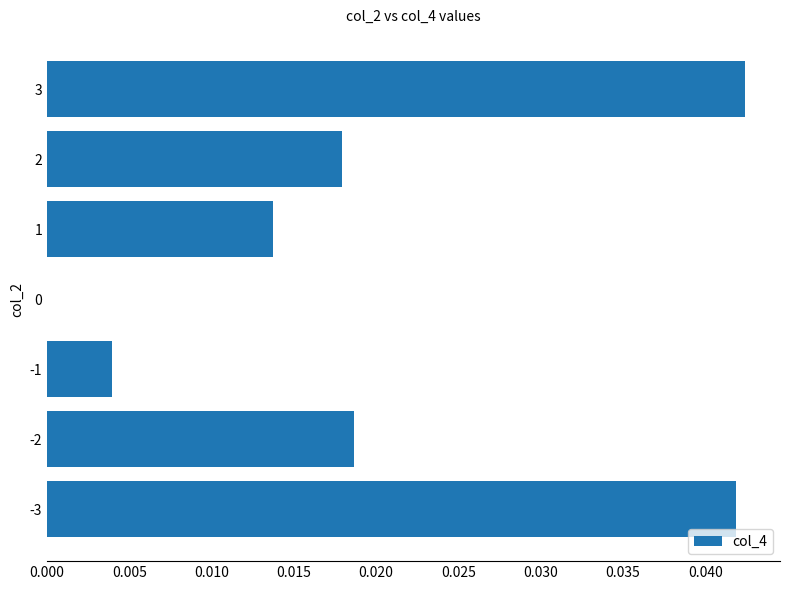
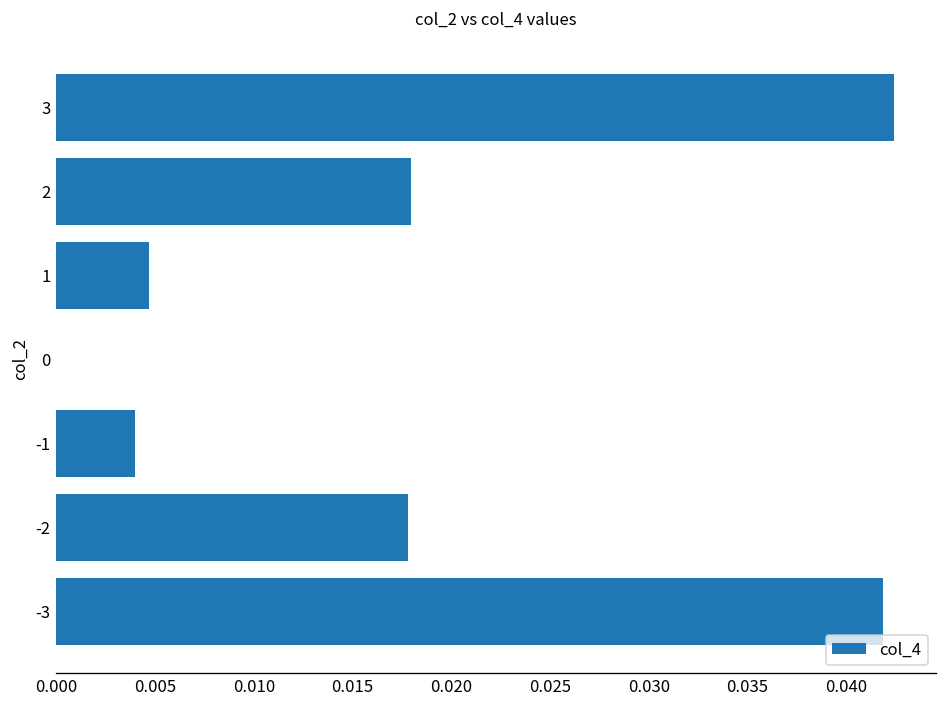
1: 0.0138 -> 0.0047
-2: 0.0186 -> 0.0178
